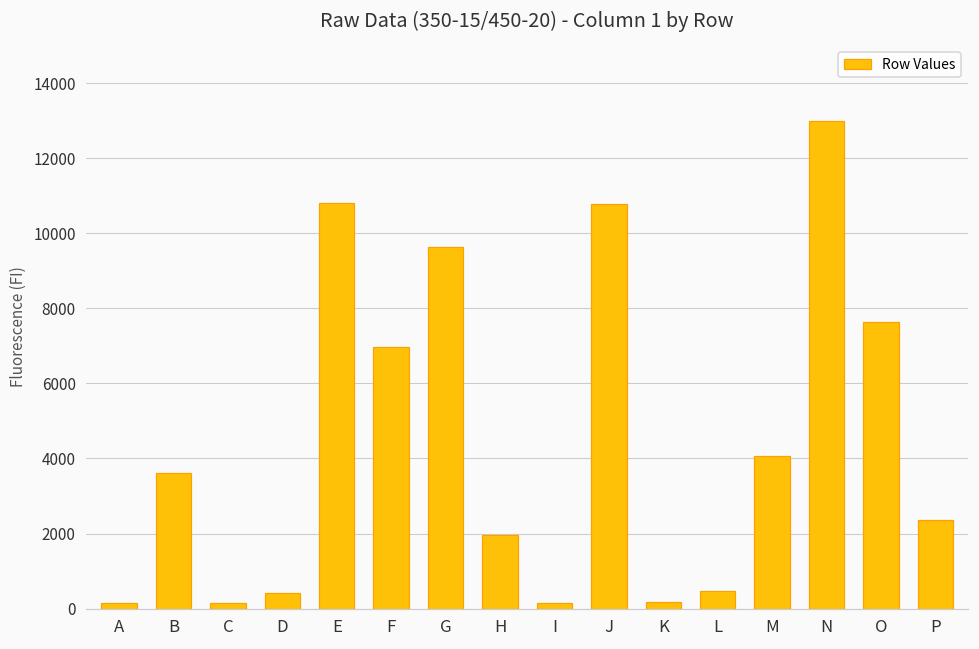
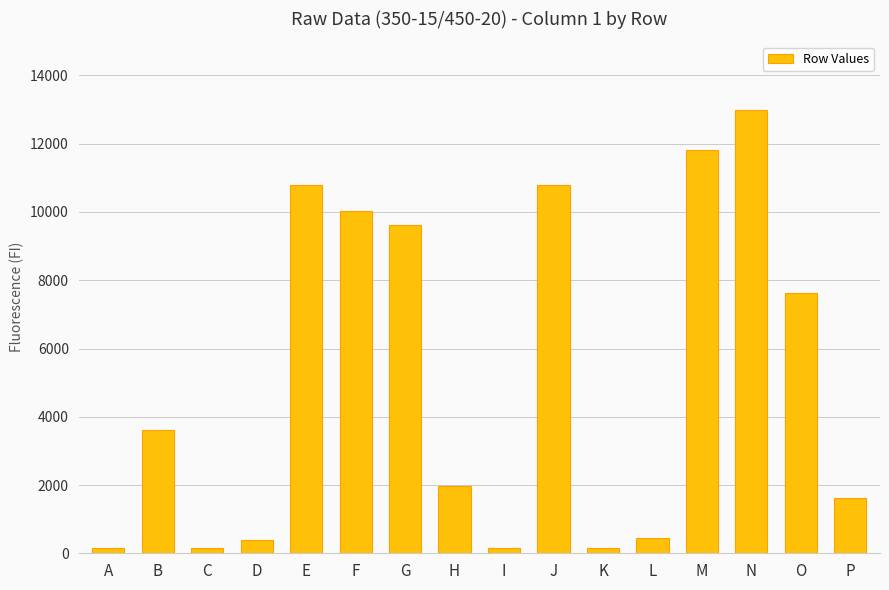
F: 7000 -> 10000
M: 4100 -> 11800
P: 2300 -> 1600
